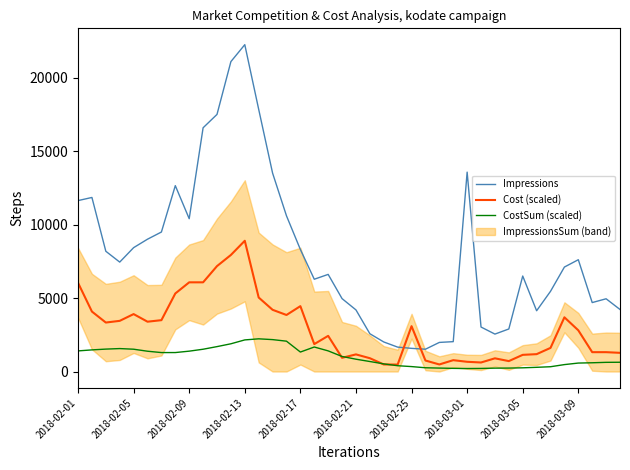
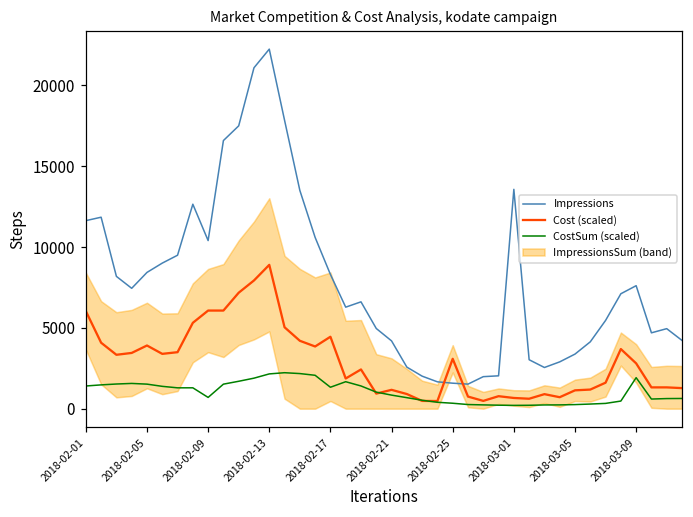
CostSum (scaled), 2018-02-09: 1400 -> 700
Impressions, 2018-03-05: 6500 -> 3400
CostSum (scaled), 2018-03-09: 600 -> 1900
